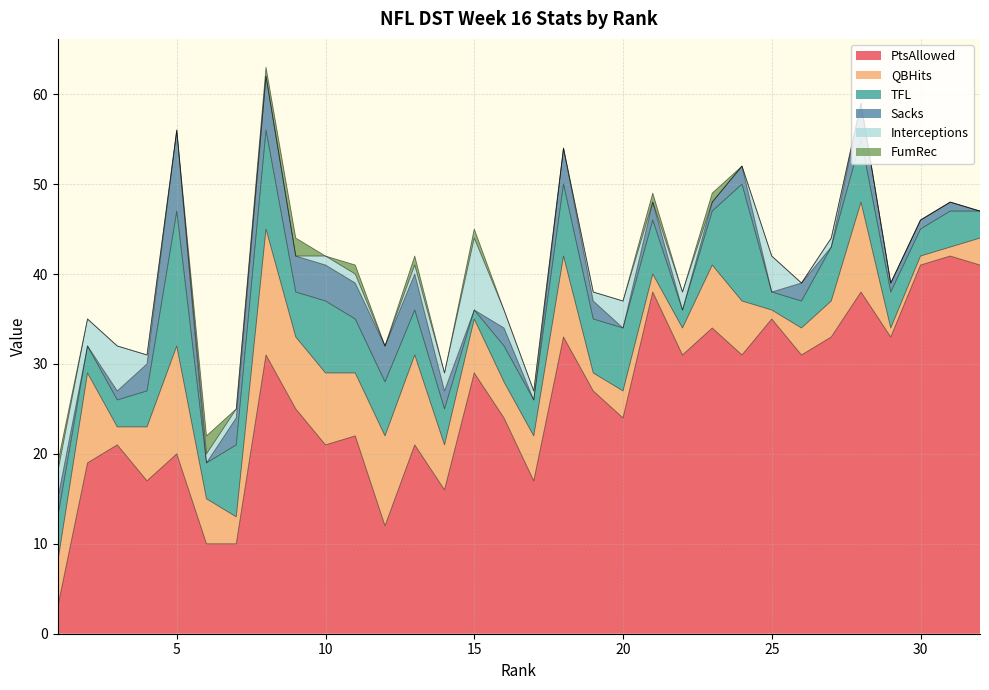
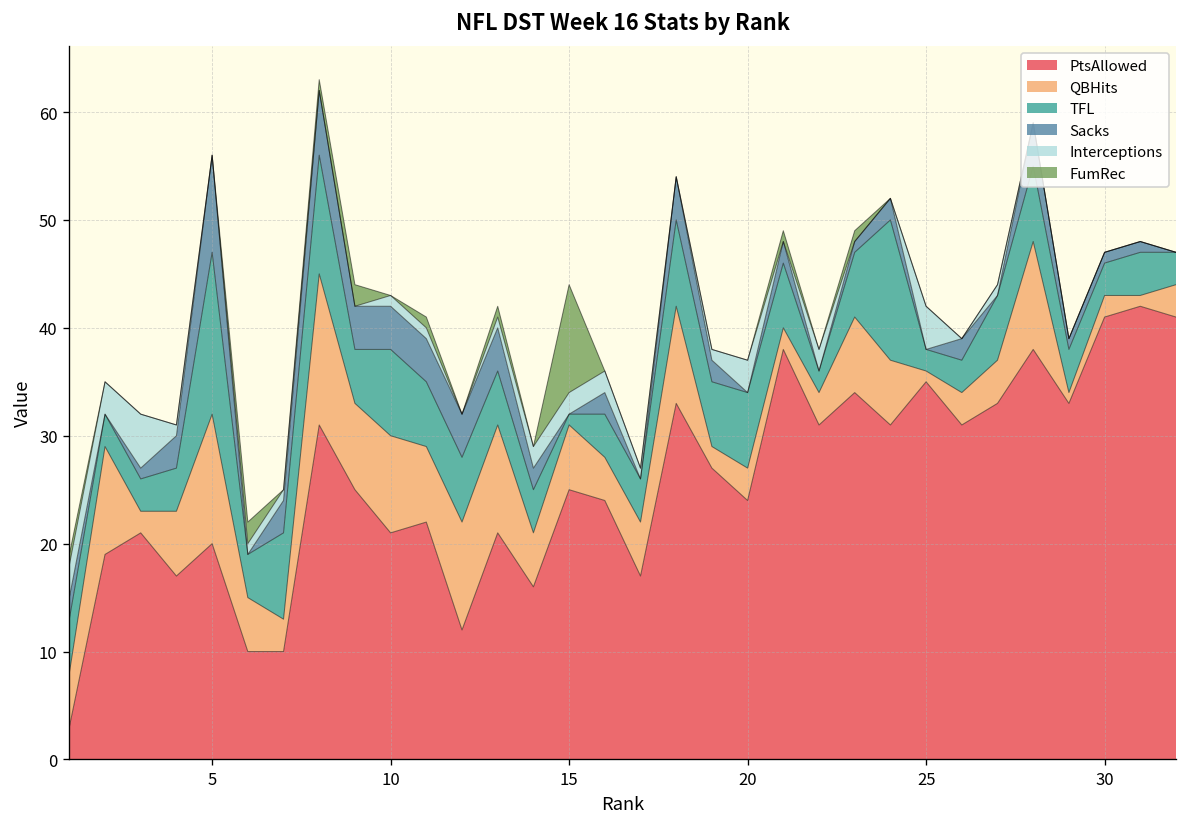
QBHits, 10: 8 -> 9
PtsAllowed, 15: 29 -> 25
Interceptions, 15: 8 -> 2
FumRec, 15: 1 -> 10
QBHits, 30: 1 -> 2
